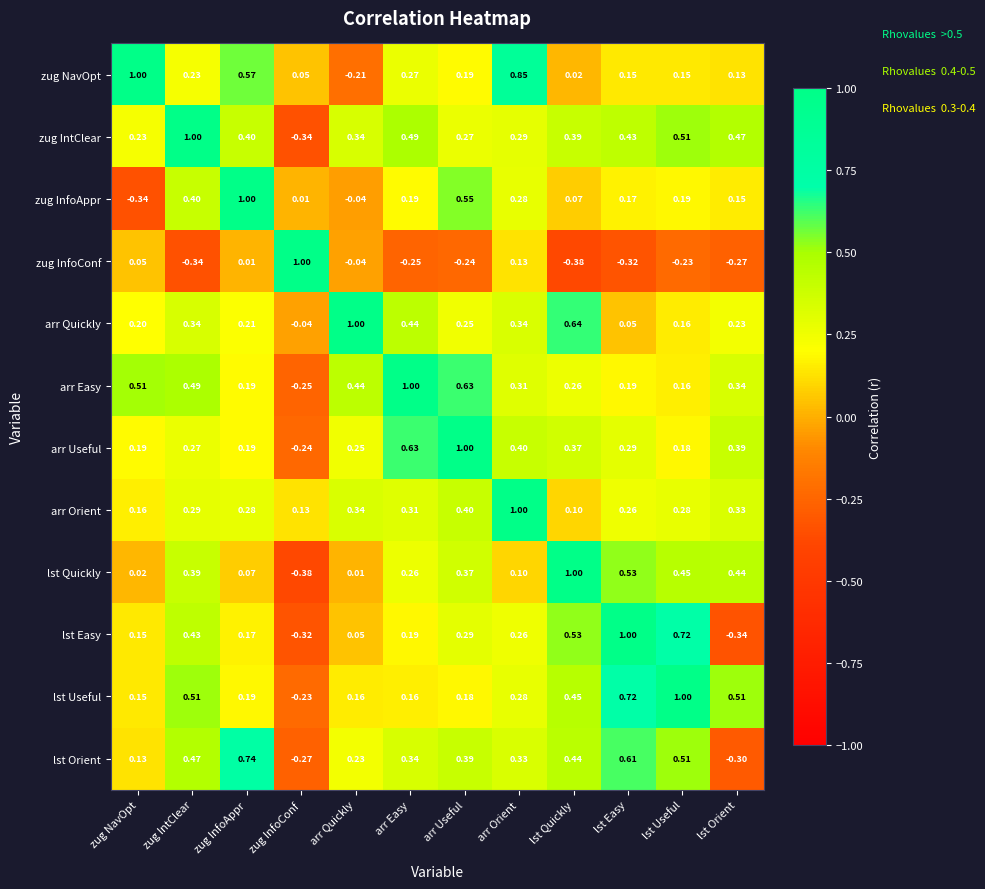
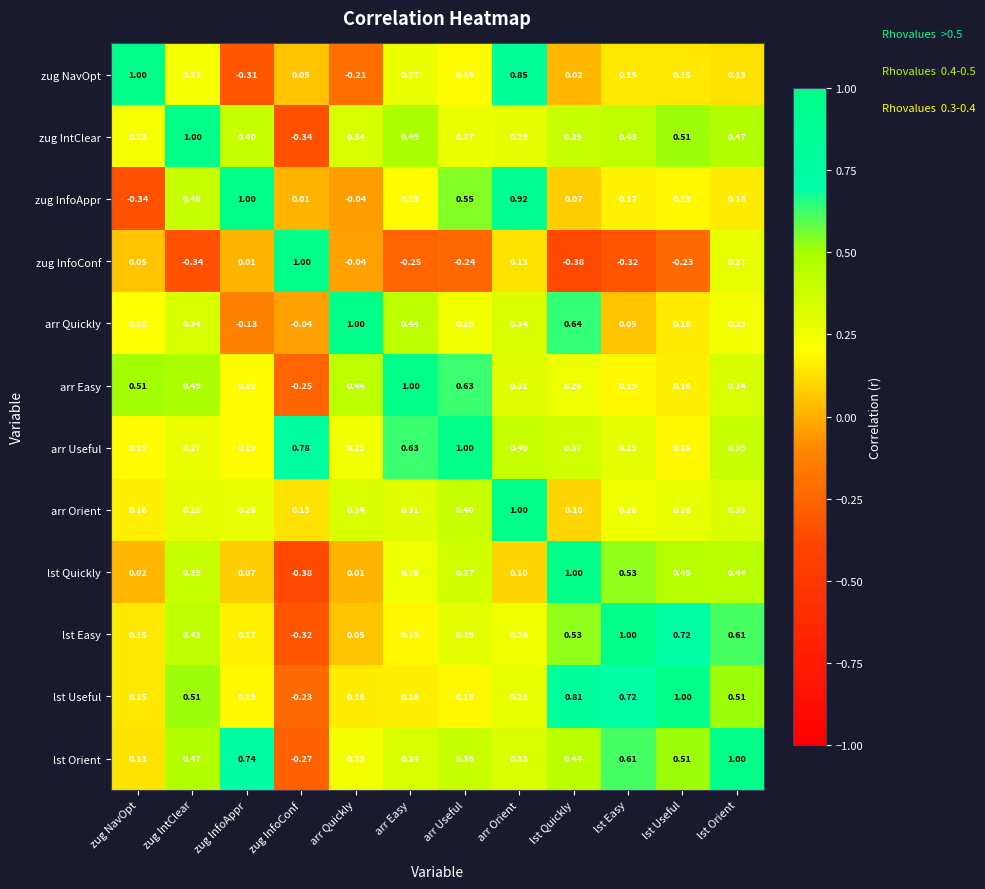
zug NavOpt, zug InfoAppr: 0.57 -> -0.31
zug InfoAppr, arr Orient: 0.28 -> 0.92
zug InfoConf, lst Orient: -0.27 -> 0.27
arr Quickly, zug InfoAppr: 0.21 -> -0.13
arr Useful, zug InfoConf: -0.24 -> 0.78
lst Easy, lst Orient: -0.34 -> 0.61
lst Useful, lst Quickly: 0.45 -> 0.81
lst Orient, lst Orient: -0.30 -> 1.00
